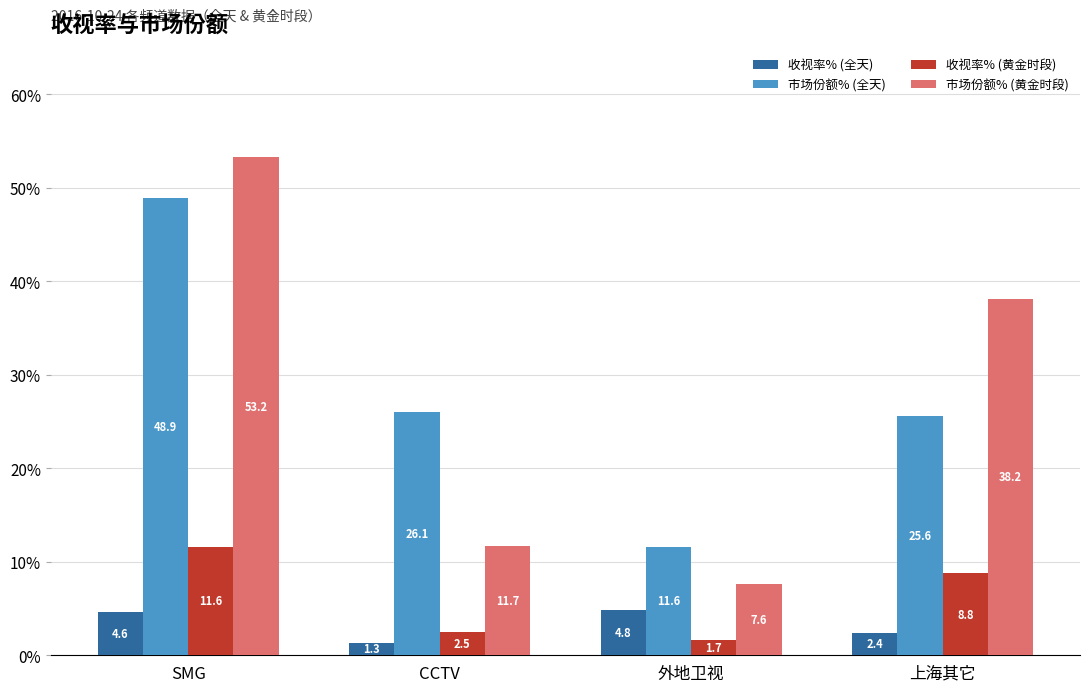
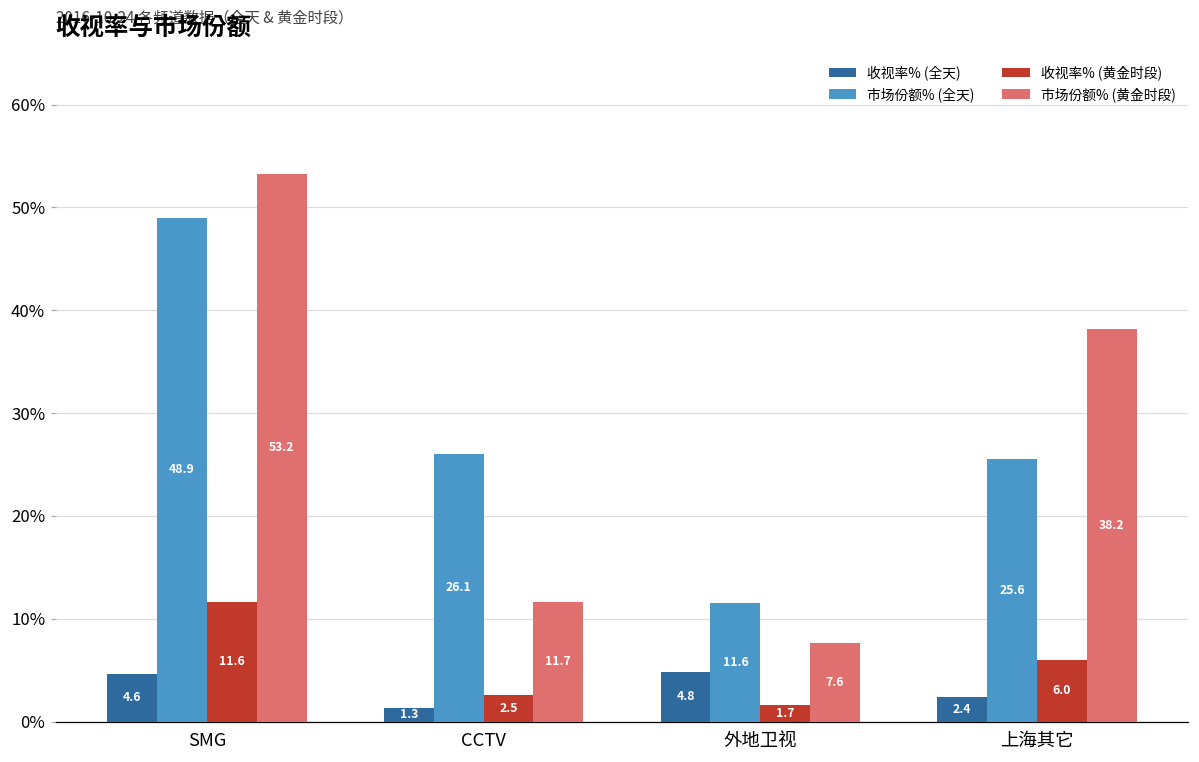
收视率% (黄金时段), 上海其它: 8.8 -> 6.0
